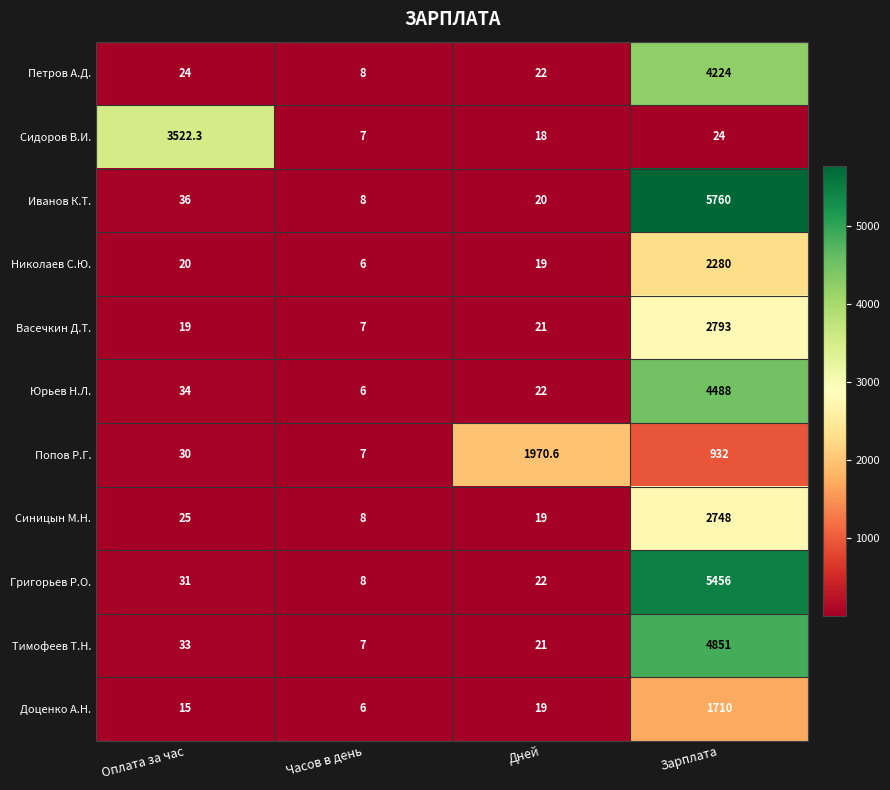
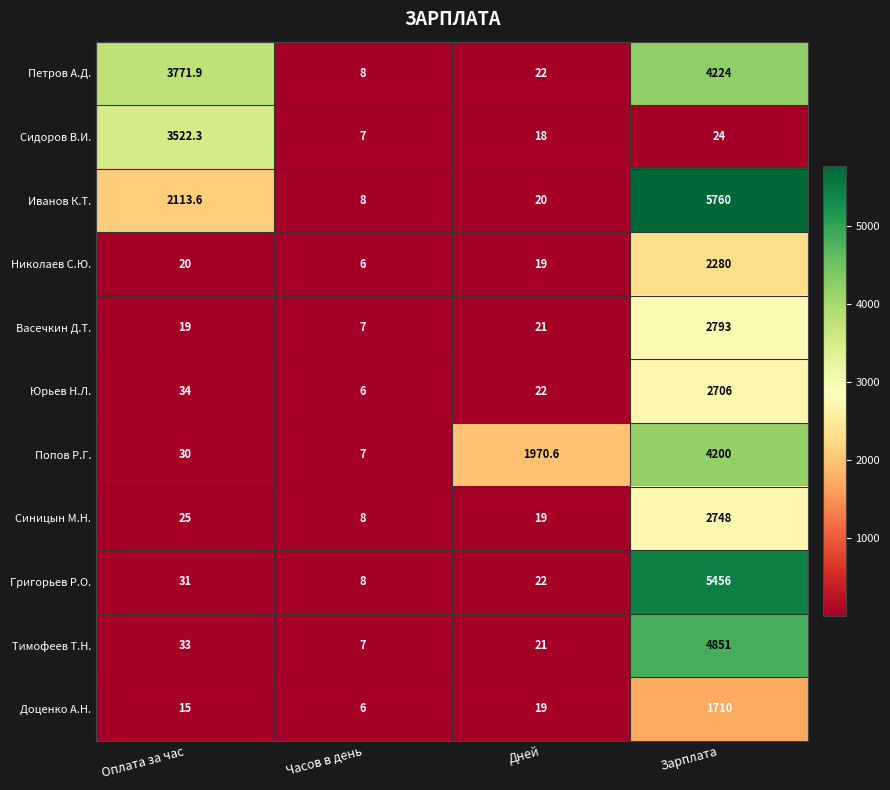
Петров А.Д., Оплата за час: 24 -> 3771.9
Иванов К.Т., Оплата за час: 36 -> 2113.6
Юрьев Н.Л., Зарплата: 4488 -> 2706
Попов Р.Г., Зарплата: 932 -> 4200
